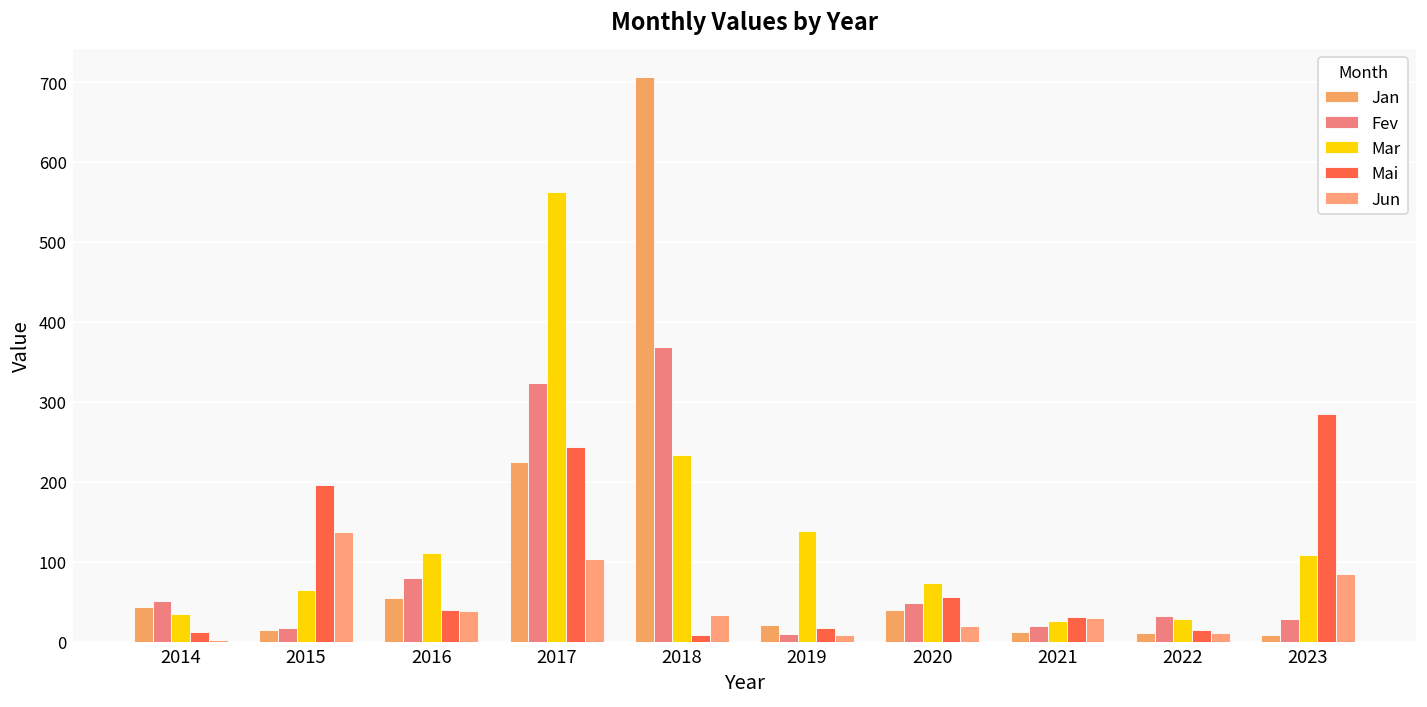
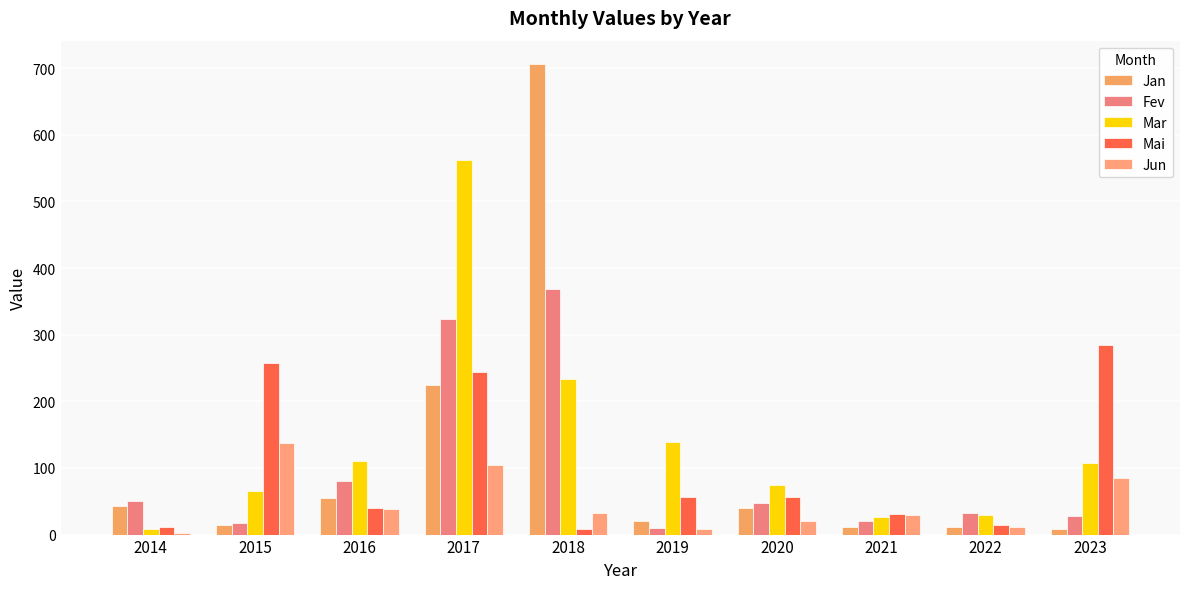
Mar, 2014: 40 -> 10
Mai, 2015: 200 -> 260
Mai, 2019: 20 -> 60
